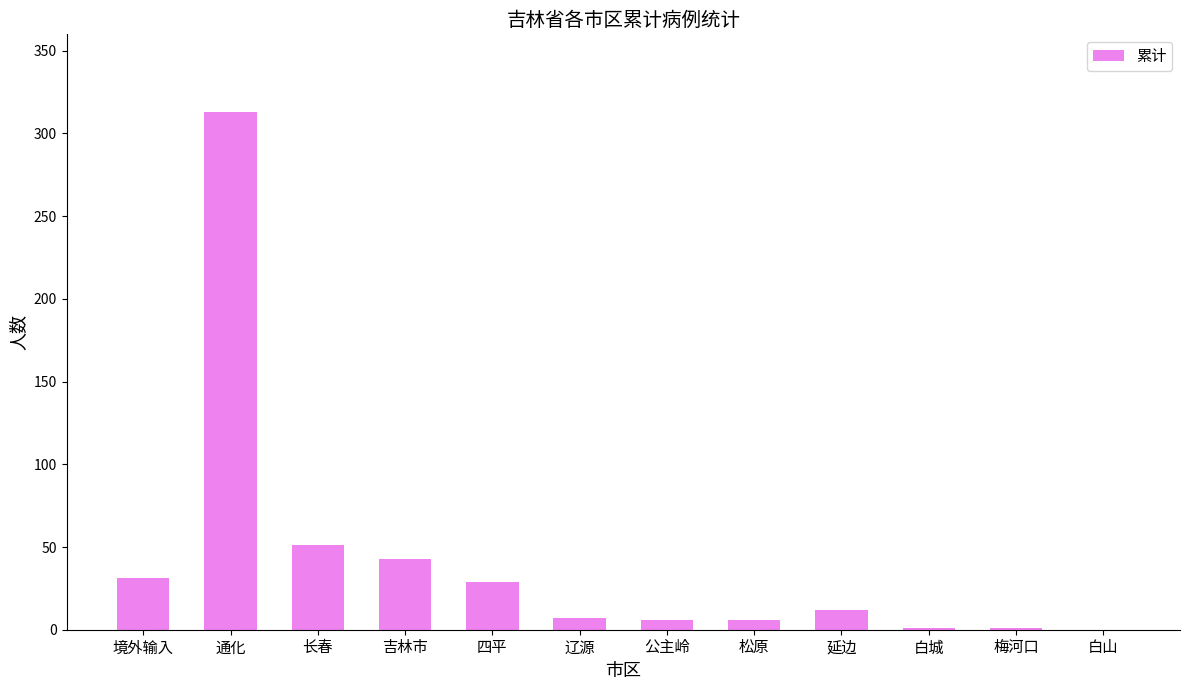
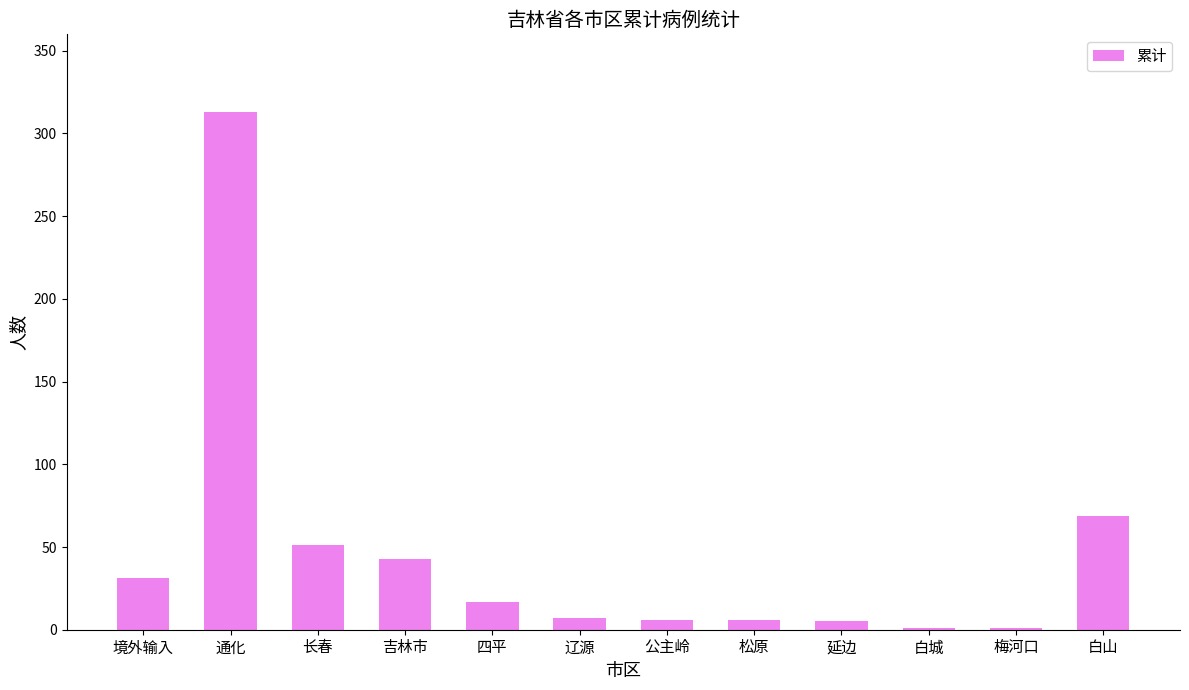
四平: 29 -> 17
延边: 12 -> 5
白山: 0 -> 69
